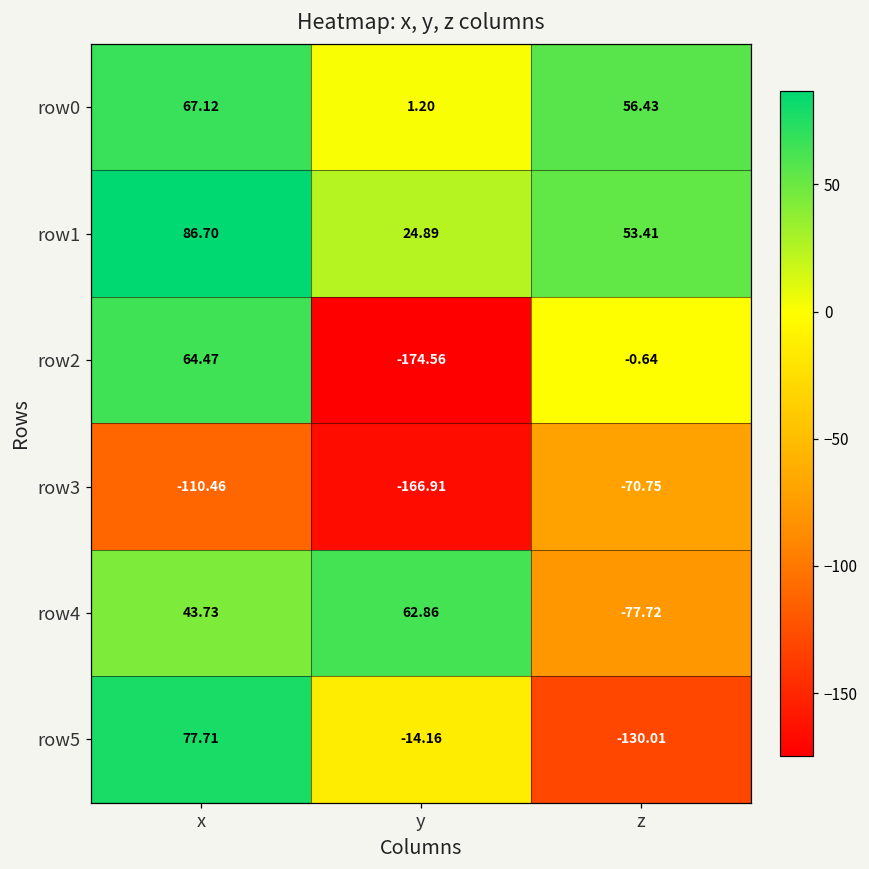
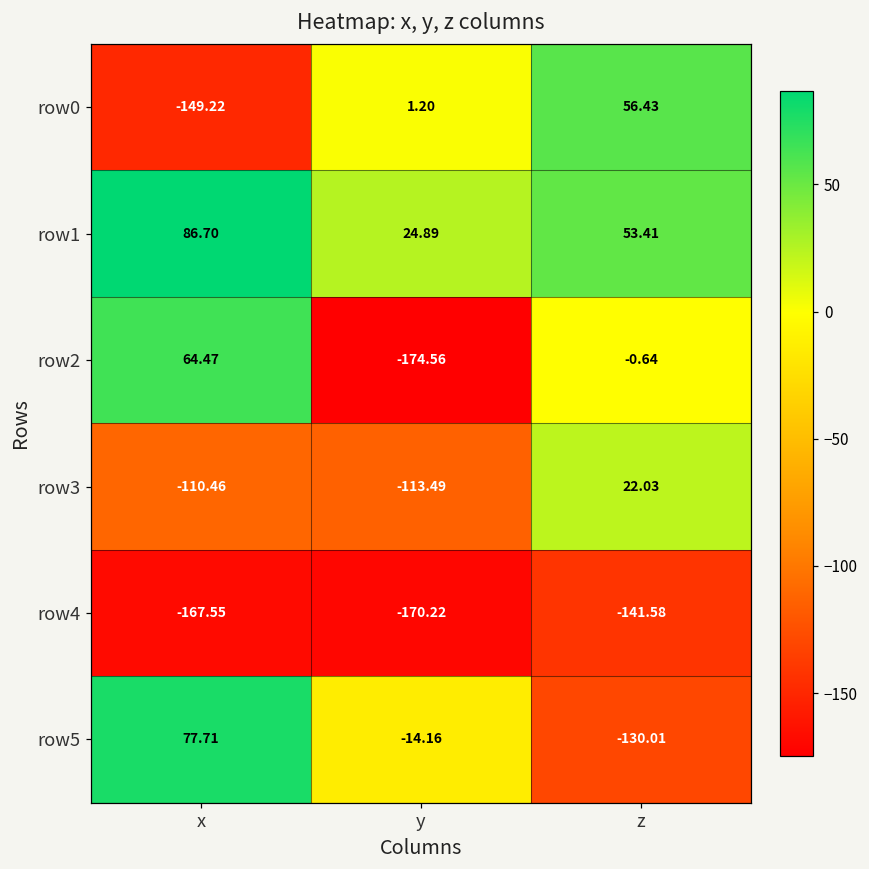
row0, x: 67.12 -> -149.22
row3, y: -166.91 -> -113.49
row3, z: -70.75 -> 22.03
row4, x: 43.73 -> -167.55
row4, y: 62.86 -> -170.22
row4, z: -77.72 -> -141.58
